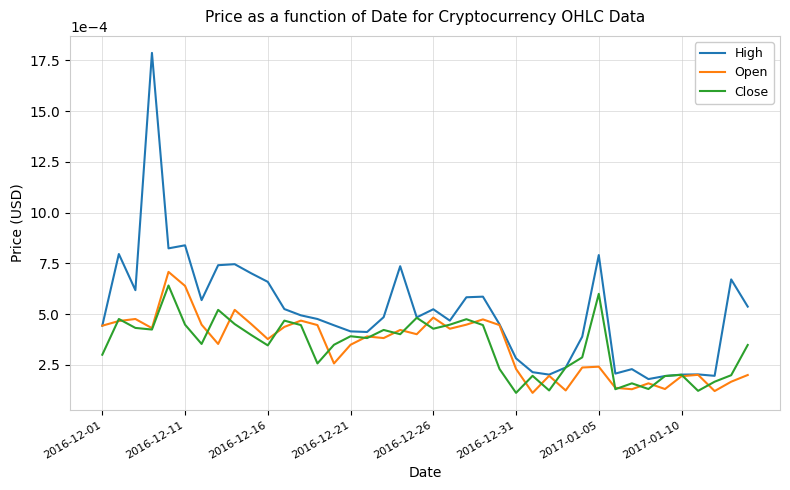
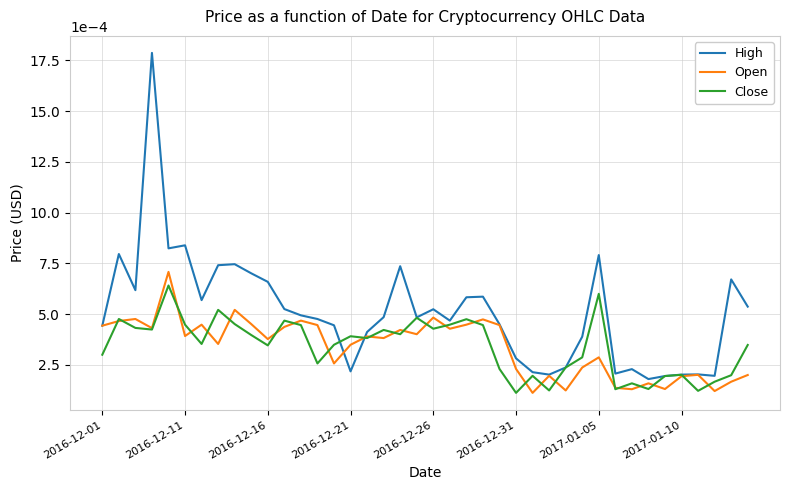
Open, 2016-12-11: 0.00064 -> 0.00039
High, 2016-12-21: 0.00042 -> 0.00022
Open, 2017-01-05: 0.00024 -> 0.00029
